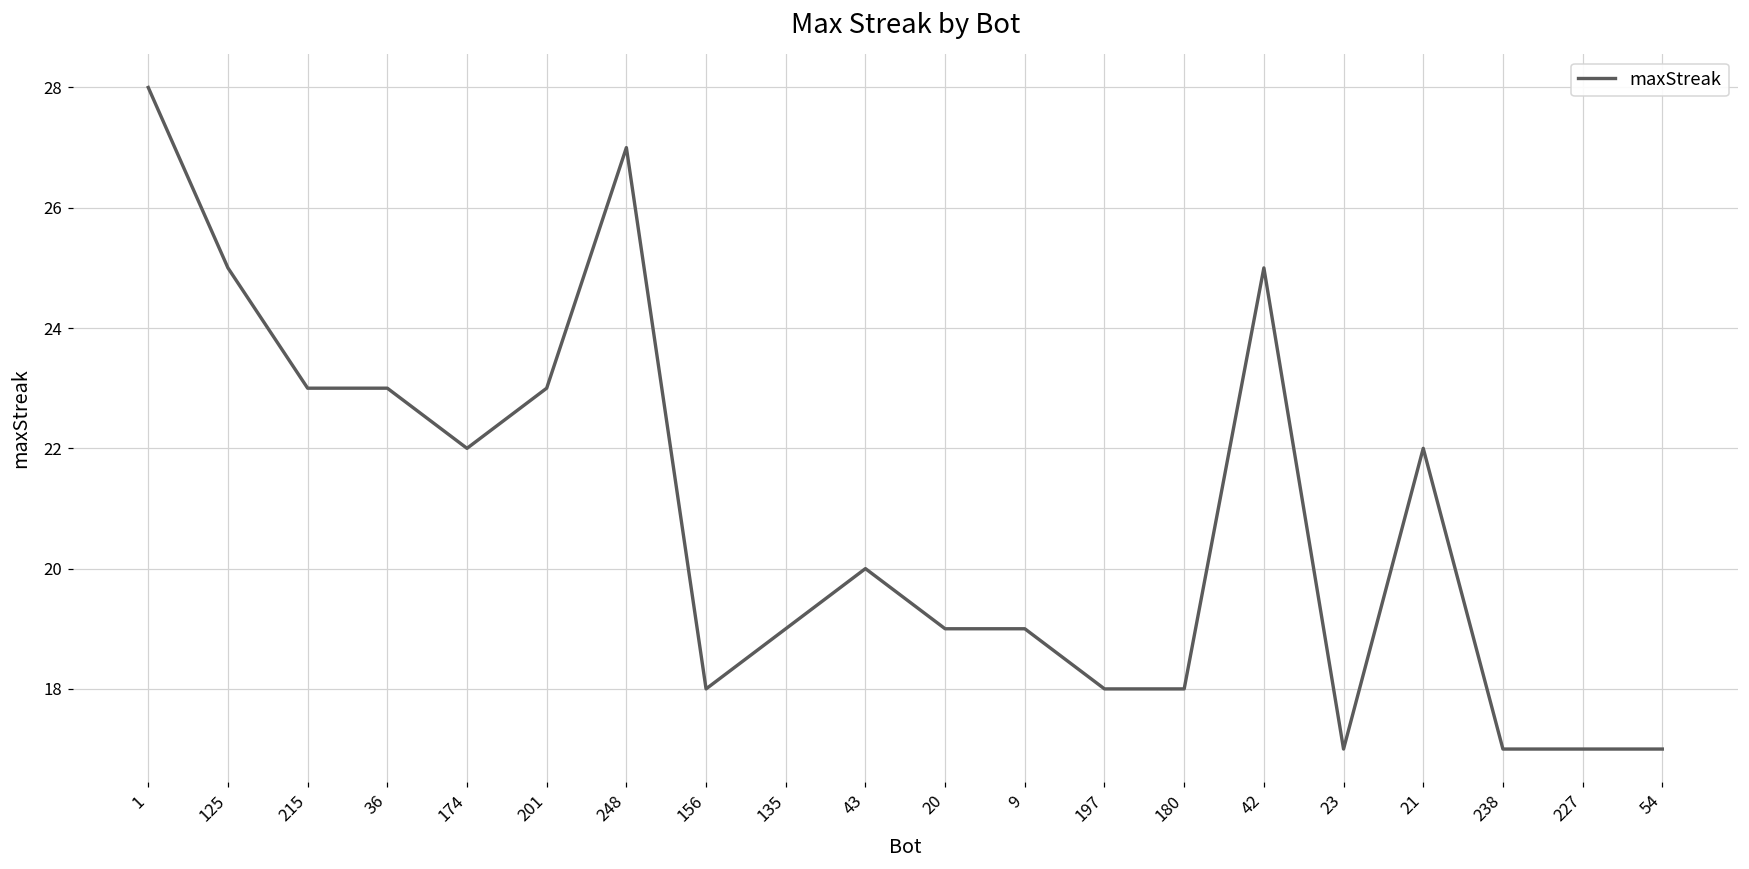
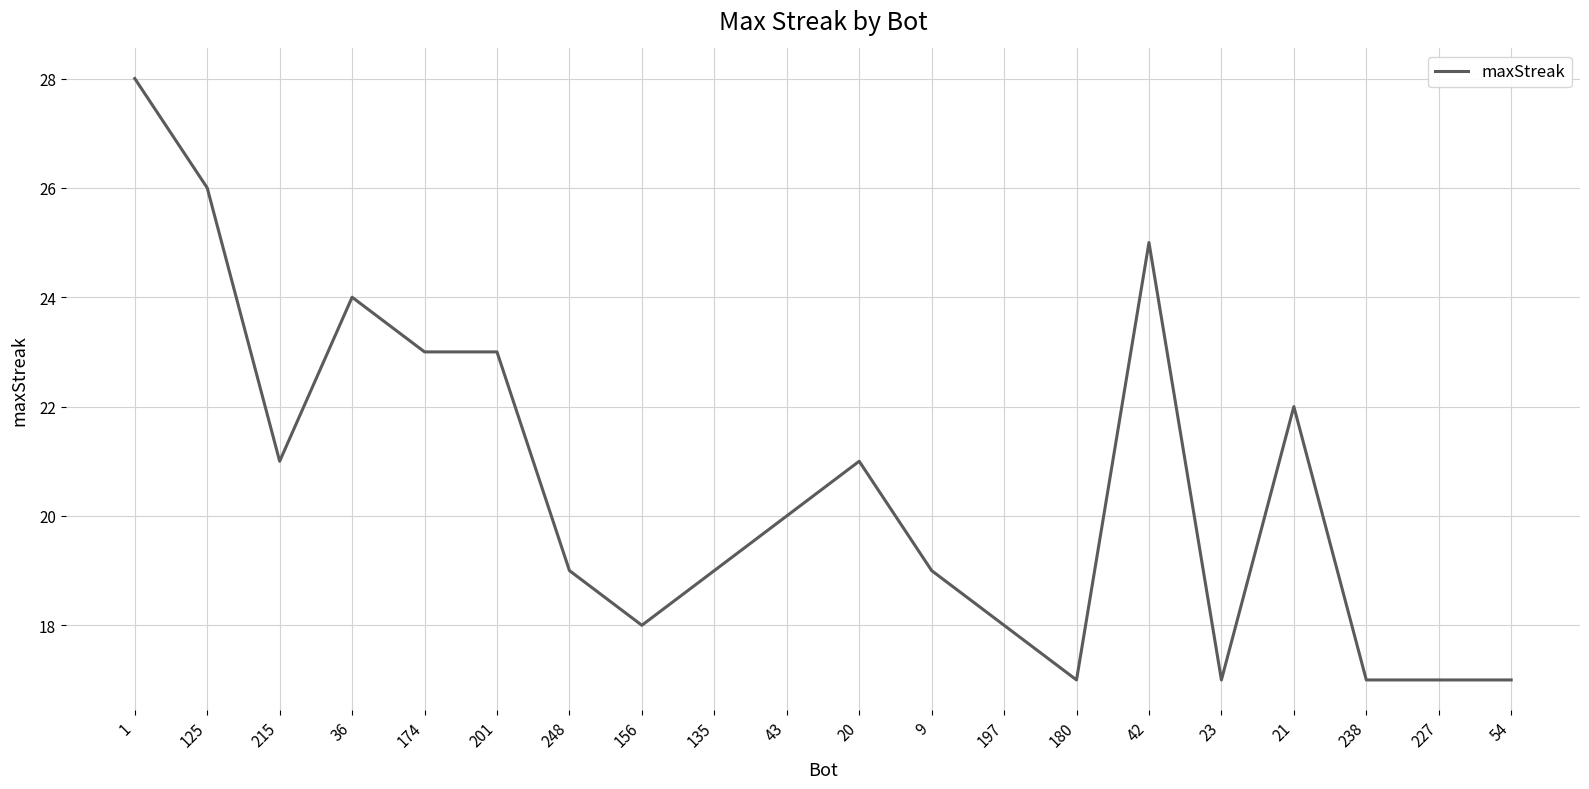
125: 25 -> 26
215: 23 -> 21
36: 23 -> 24
174: 22 -> 23
248: 27 -> 19
20: 19 -> 21
180: 18 -> 17
